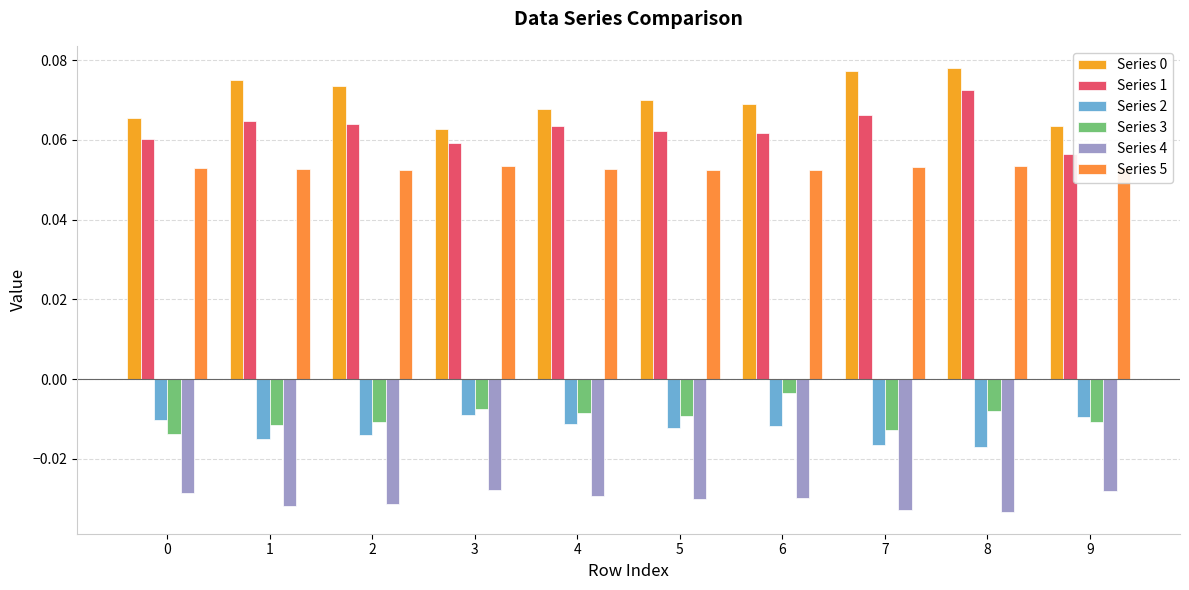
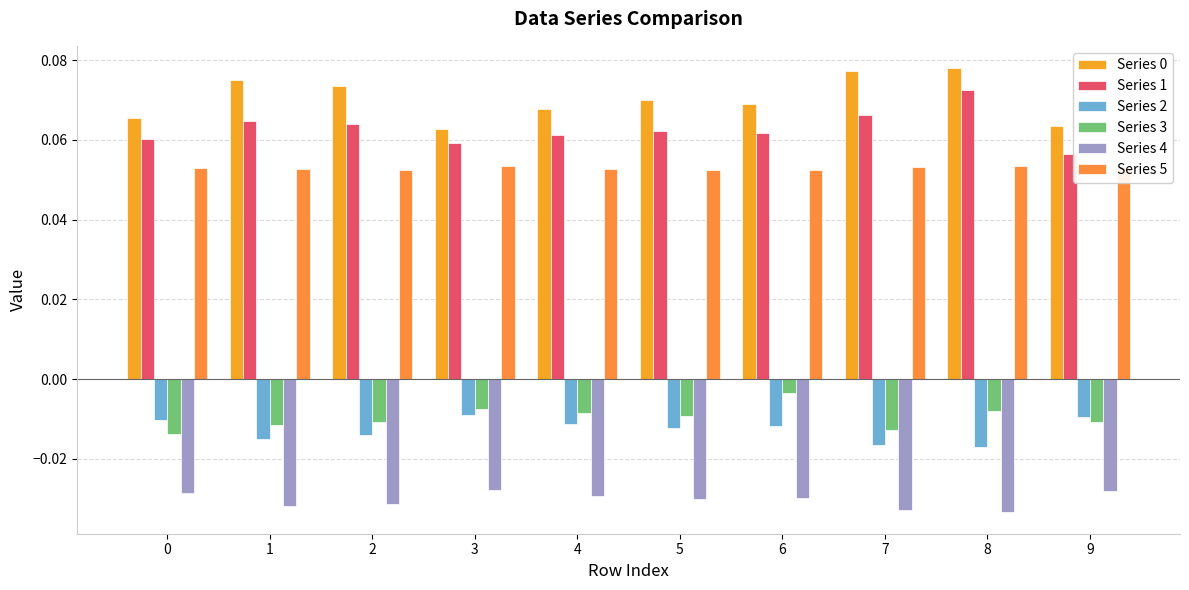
Series 1, 4: 0.064 -> 0.061
